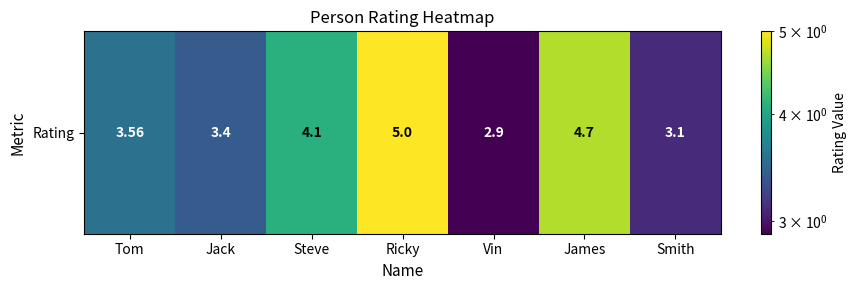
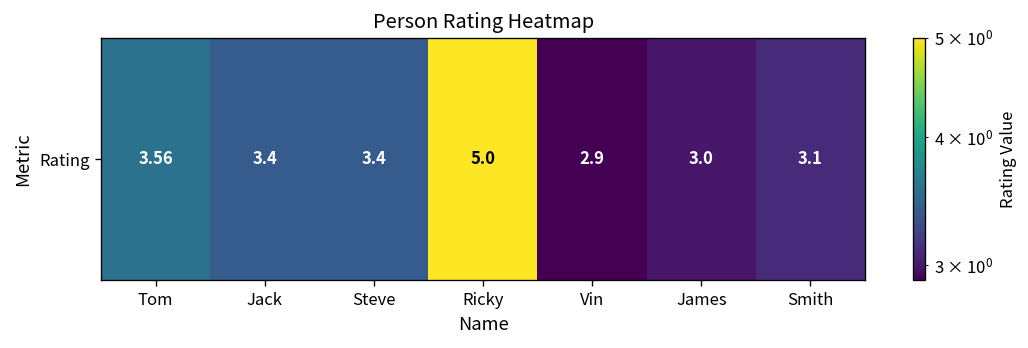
Rating, Steve: 4.1 -> 3.4
Rating, James: 4.7 -> 3.0
